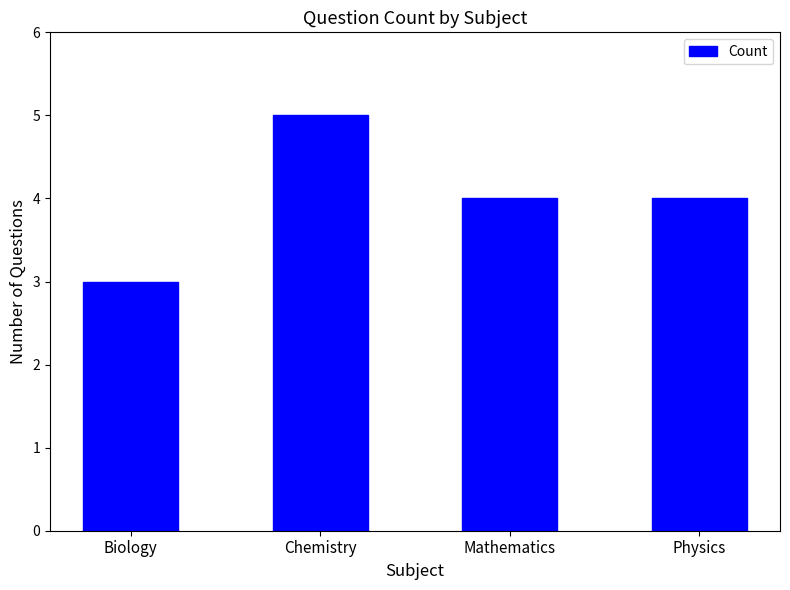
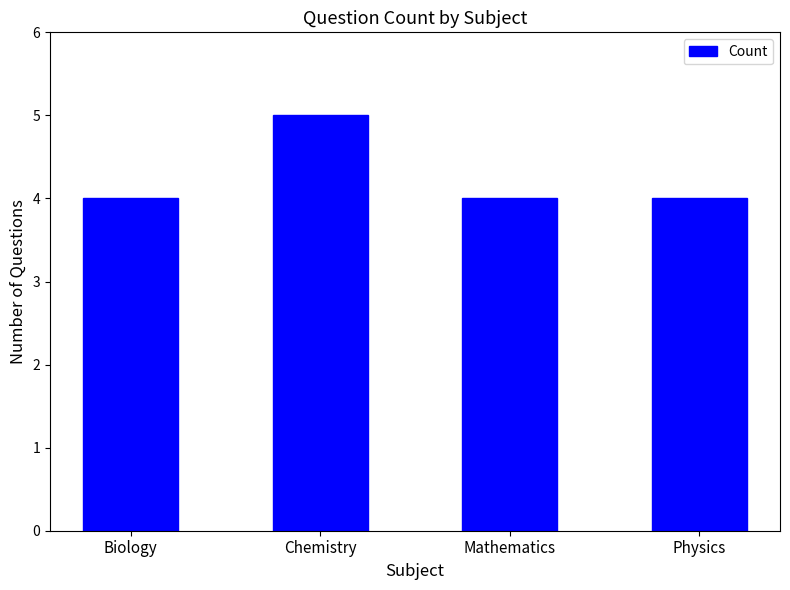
Biology: 3 -> 4
